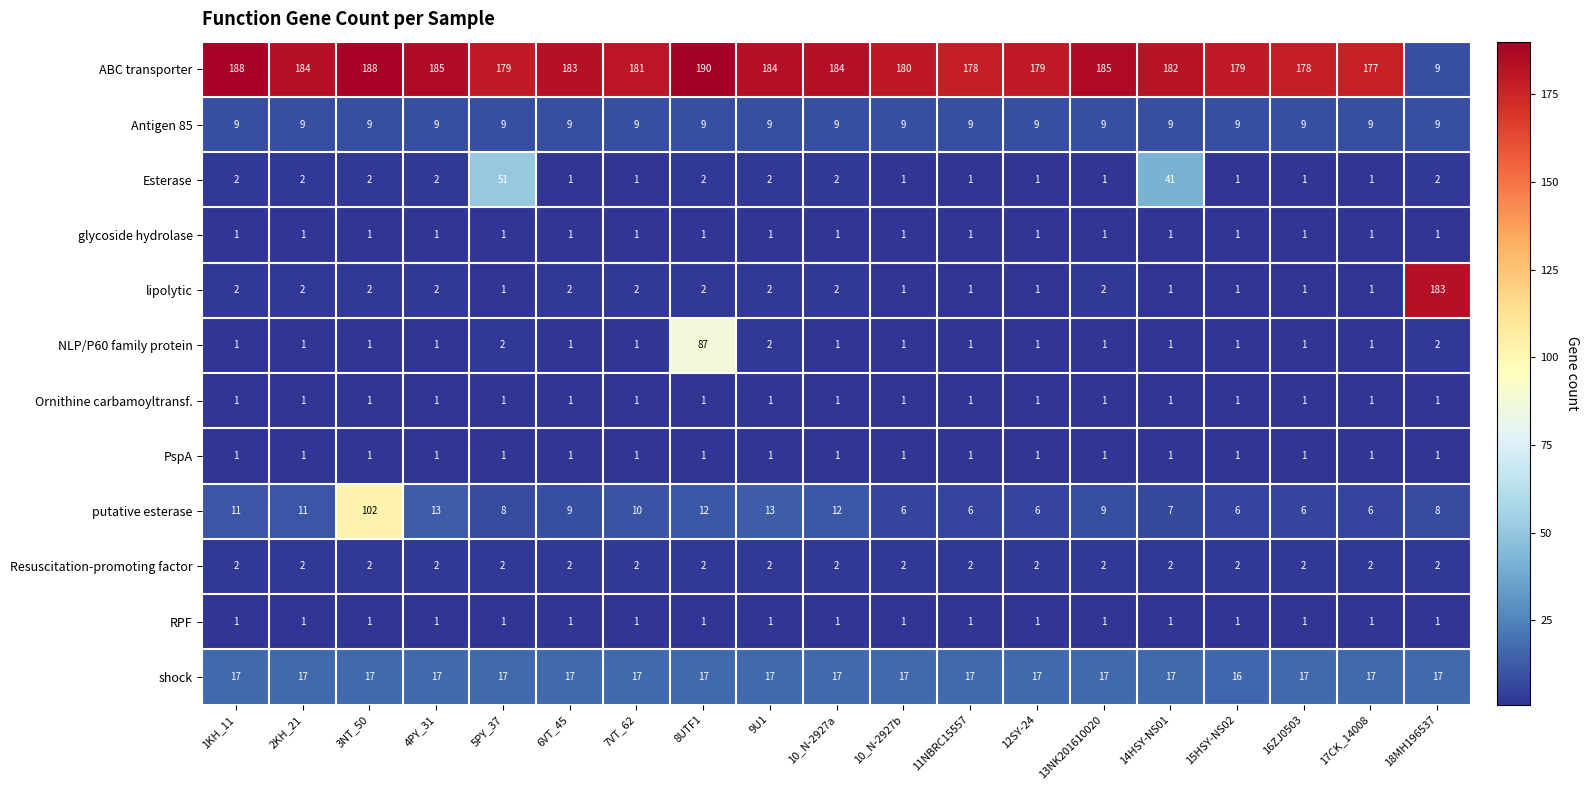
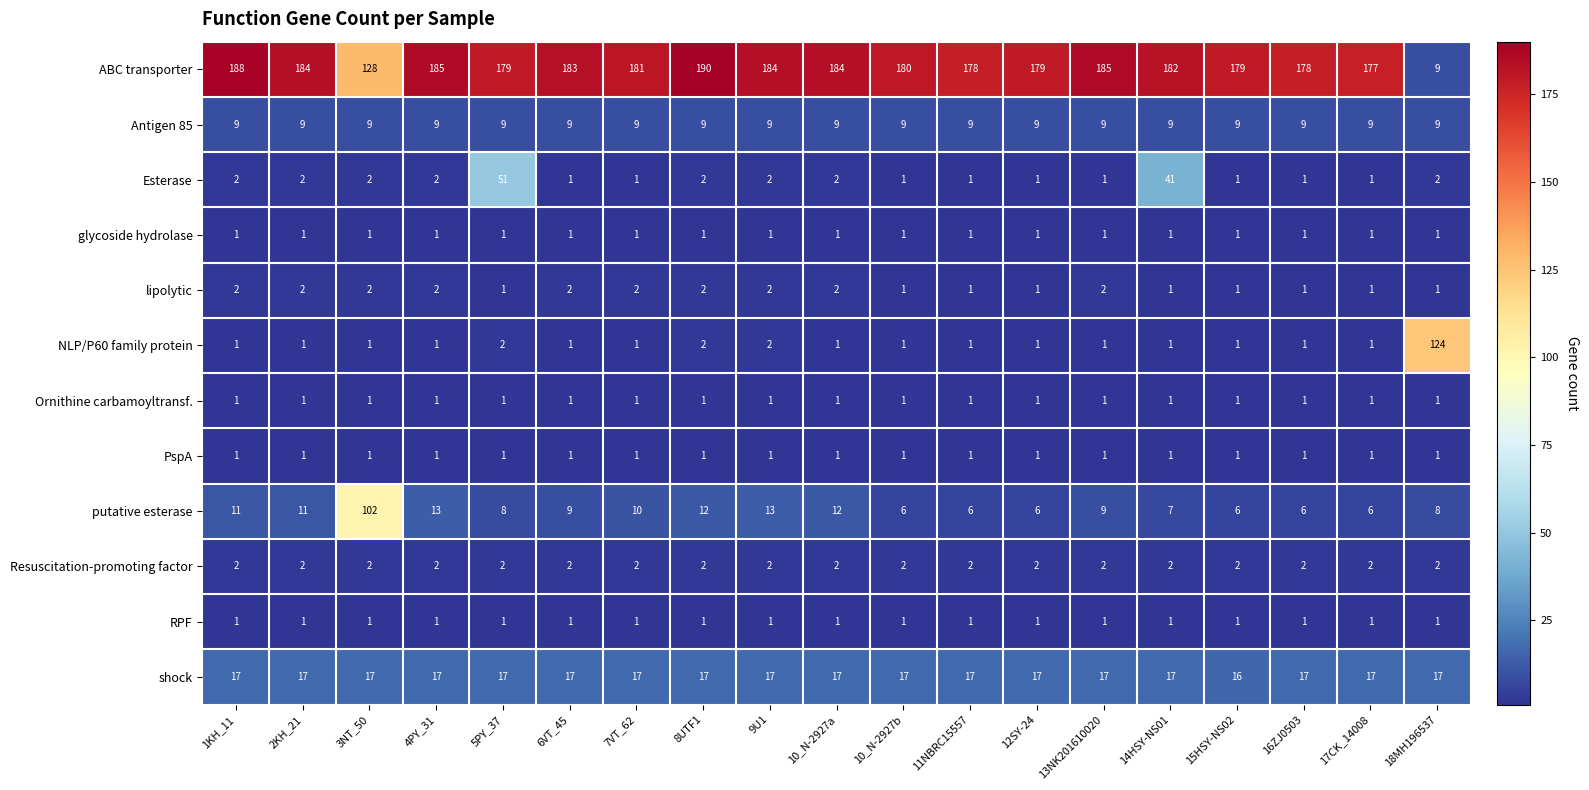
ABC transporter, 3NT_50: 188 -> 128
lipolytic, 18MH196537: 183 -> 1
NLP/P60 family protein, 8UTF1: 87 -> 2
NLP/P60 family protein, 18MH196537: 2 -> 124
